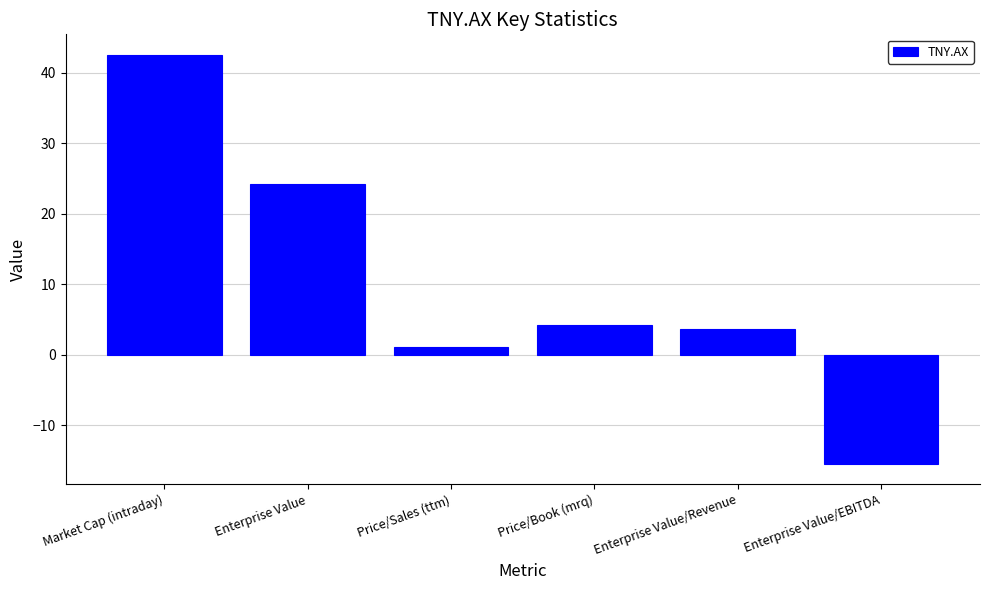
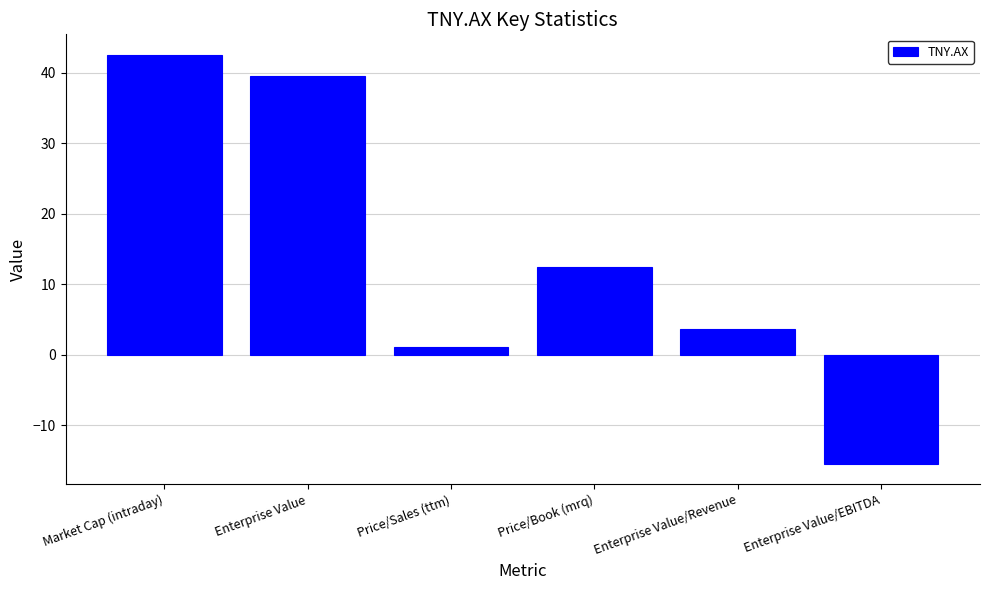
Enterprise Value: 24 -> 40
Price/Book (mrq): 4 -> 12
